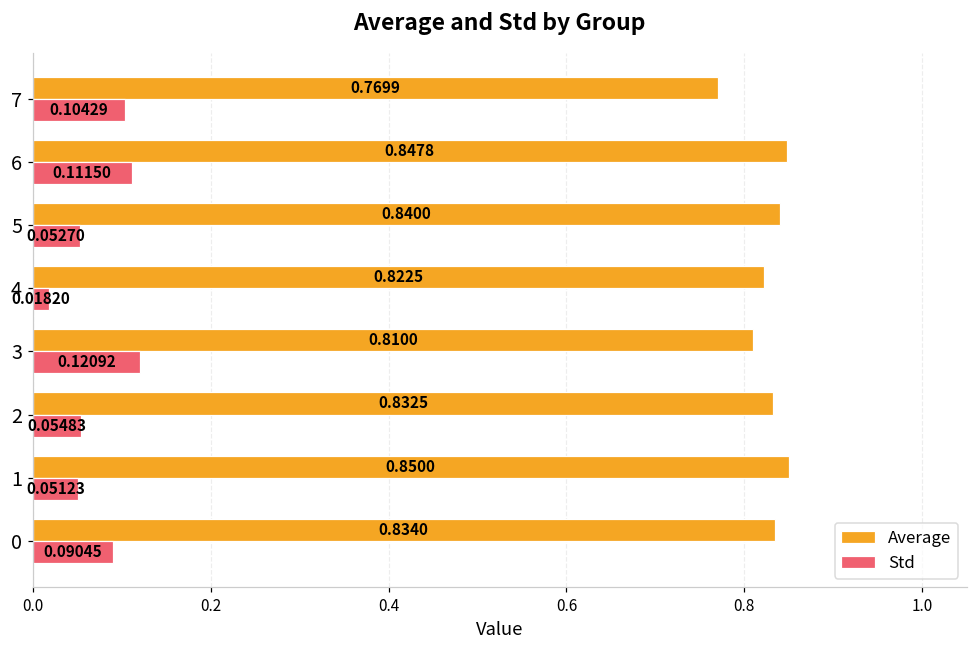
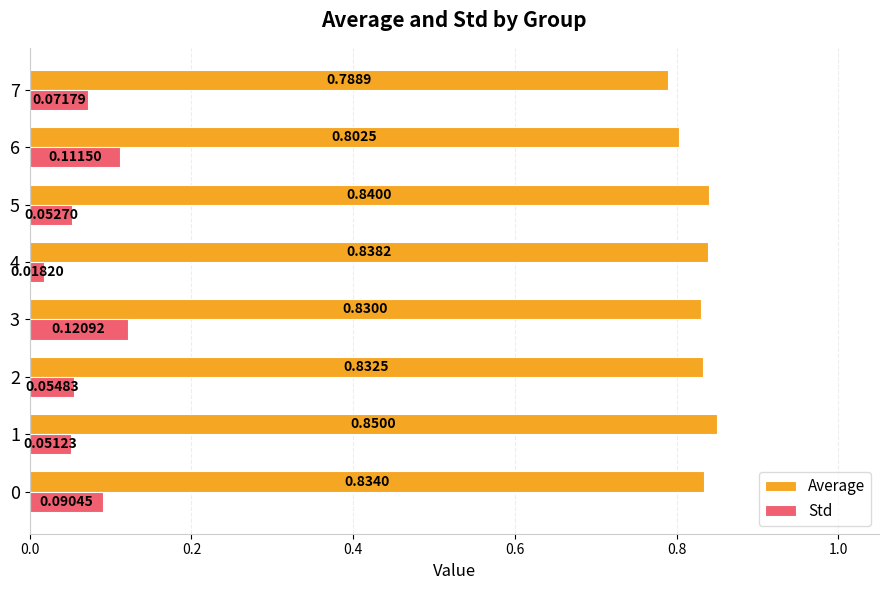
Average, 7: 0.7699 -> 0.7889
Std, 7: 0.10429 -> 0.07179
Average, 6: 0.8478 -> 0.8025
Average, 4: 0.8225 -> 0.8382
Average, 3: 0.8100 -> 0.8300
